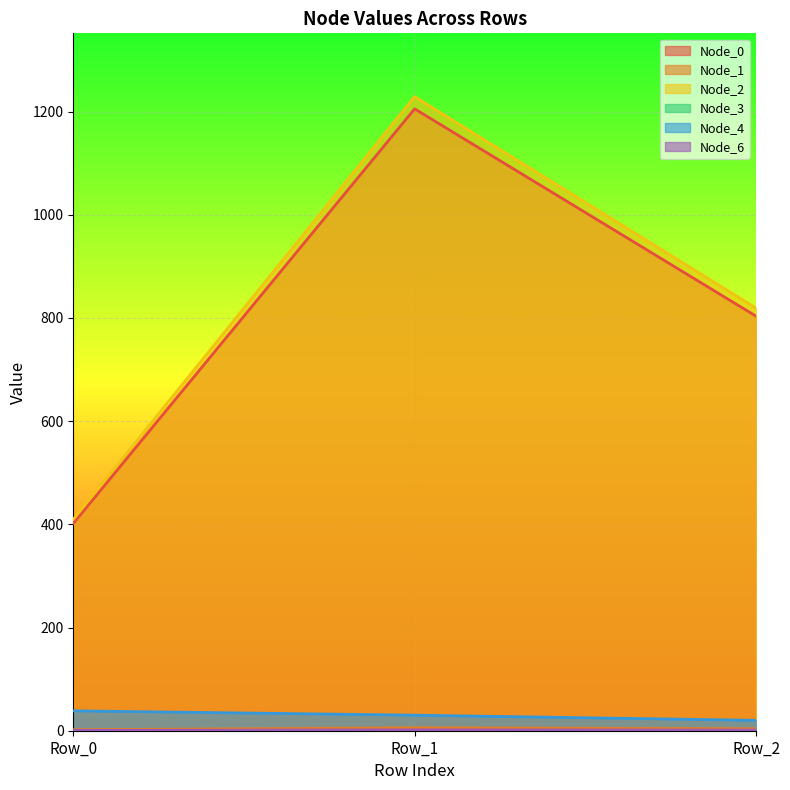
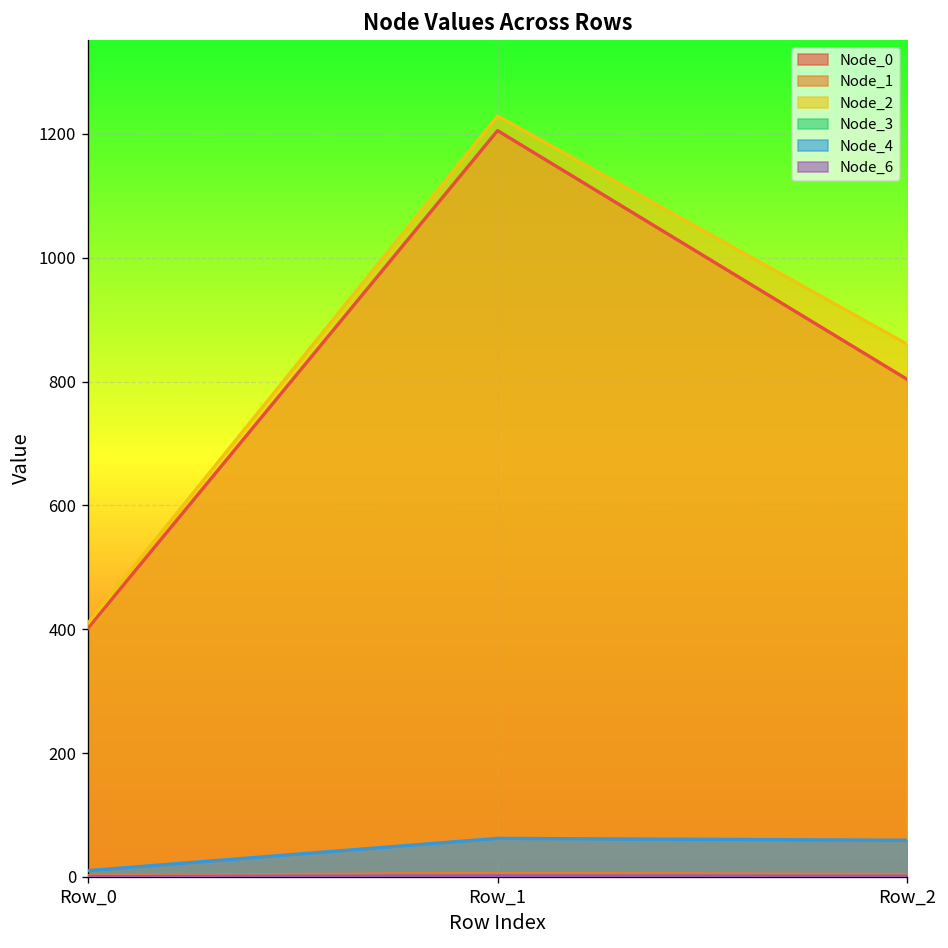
Node_4, Row_0: 40 -> 10
Node_4, Row_1: 30 -> 60
Node_2, Row_2: 820 -> 860
Node_4, Row_2: 20 -> 60
